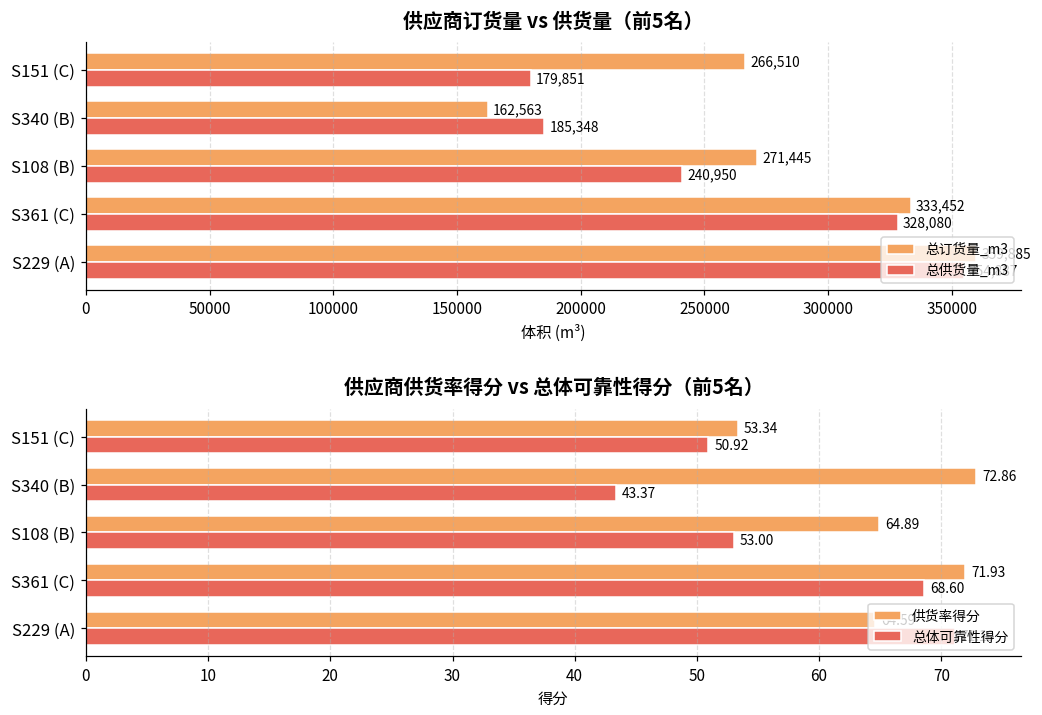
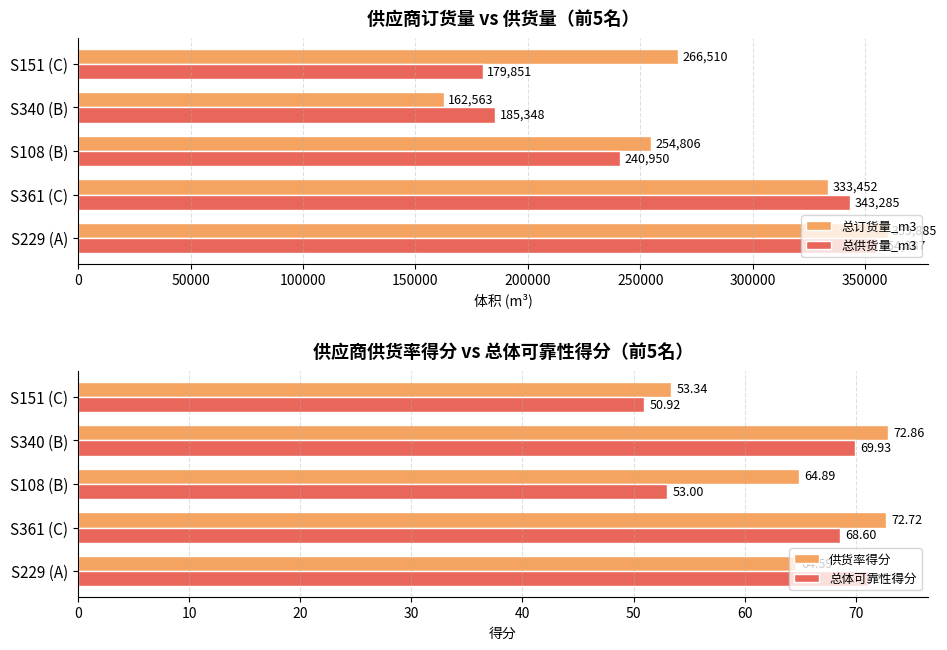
供应商订货量 vs 供货量（前5名）, 总订货量_m3, S108 (B): 271,445 -> 254,806
供应商订货量 vs 供货量（前5名）, 总供货量_m3, S361 (C): 328,080 -> 343,285
供应商供货率得分 vs 总体可靠性得分（前5名）, 总体可靠性得分, S340 (B): 43.37 -> 69.93
供应商供货率得分 vs 总体可靠性得分（前5名）, 供货率得分, S361 (C): 71.93 -> 72.72
